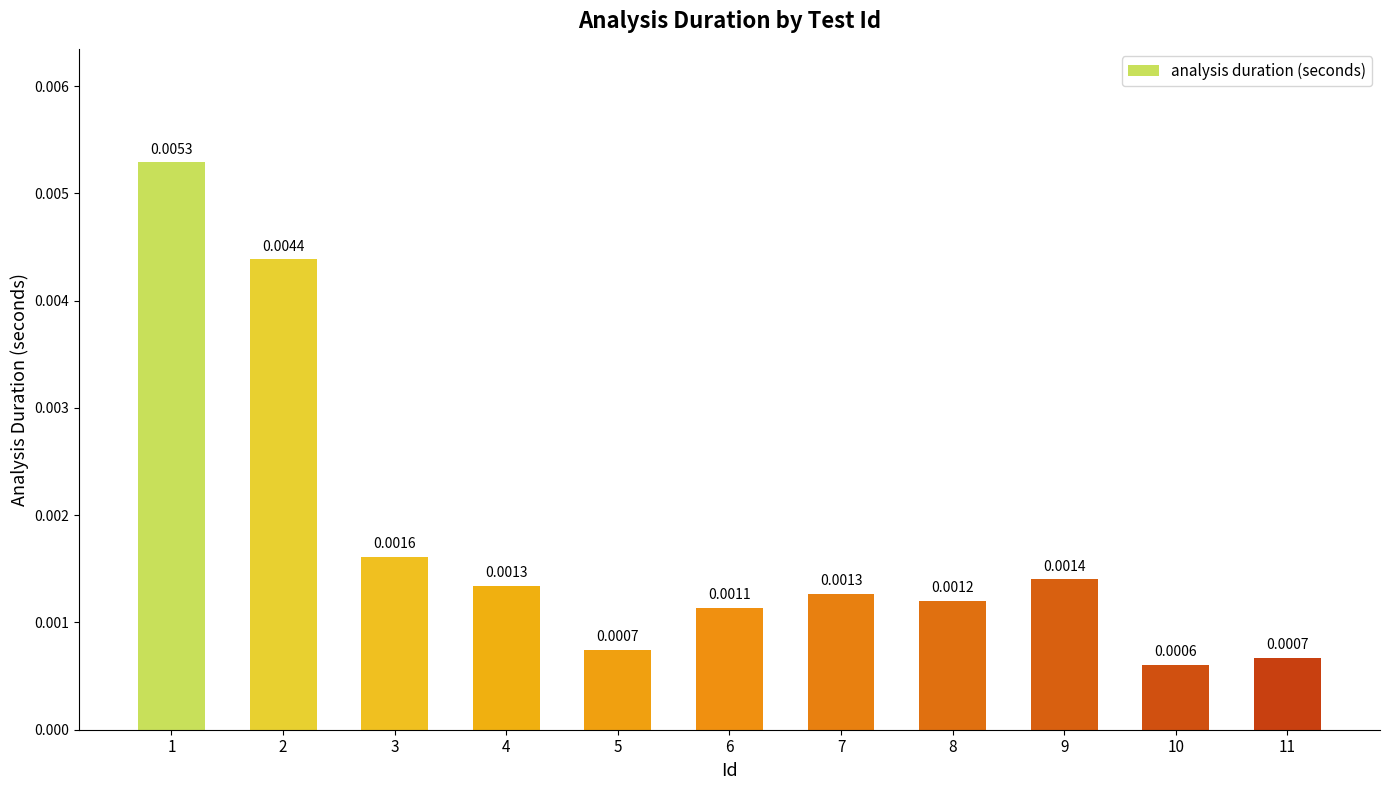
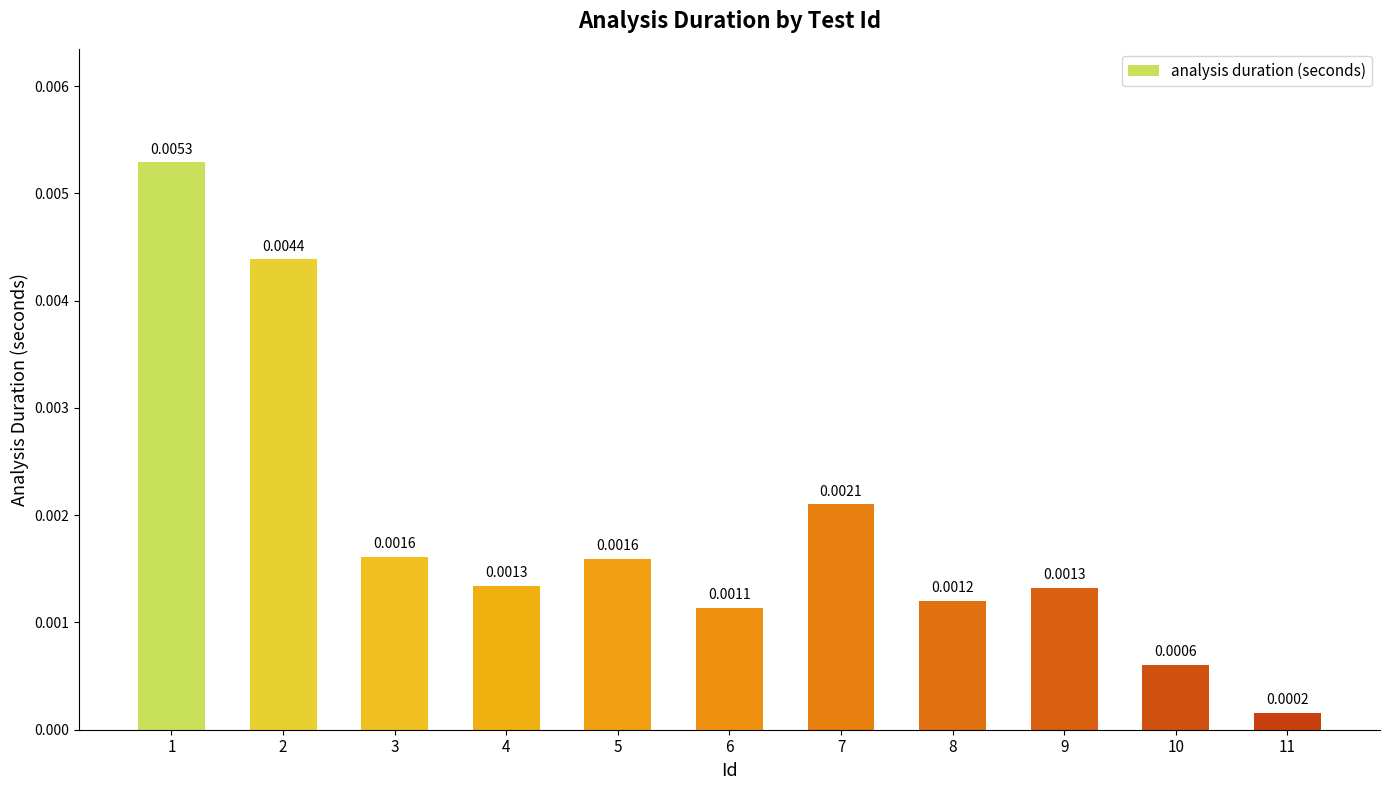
5: 0.0007 -> 0.0016
7: 0.0013 -> 0.0021
9: 0.0014 -> 0.0013
11: 0.0007 -> 0.0002
